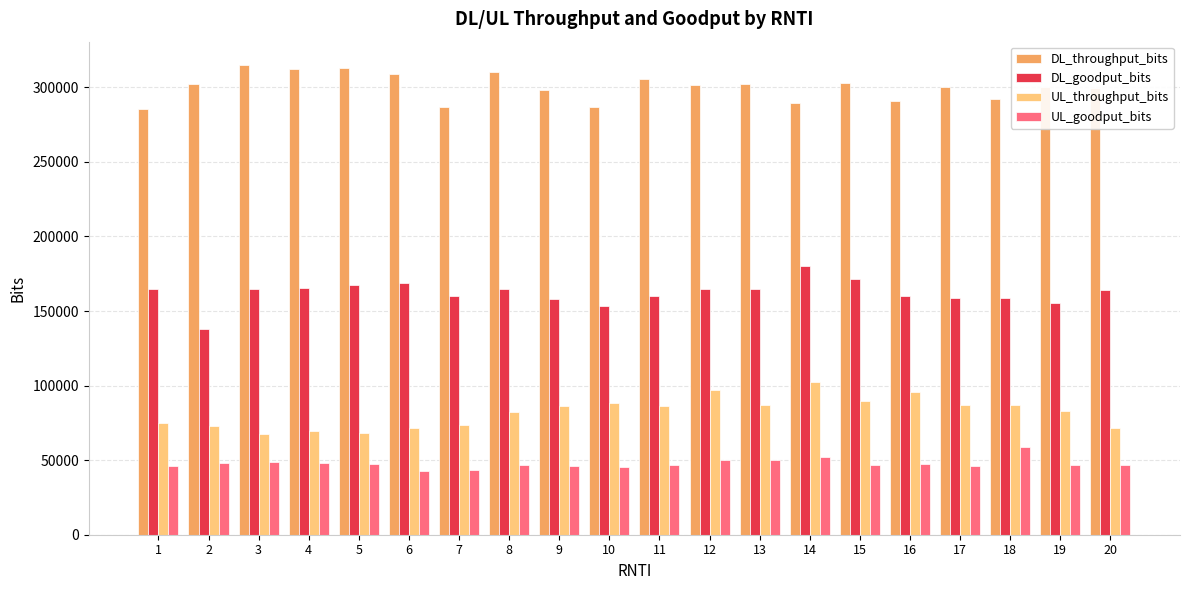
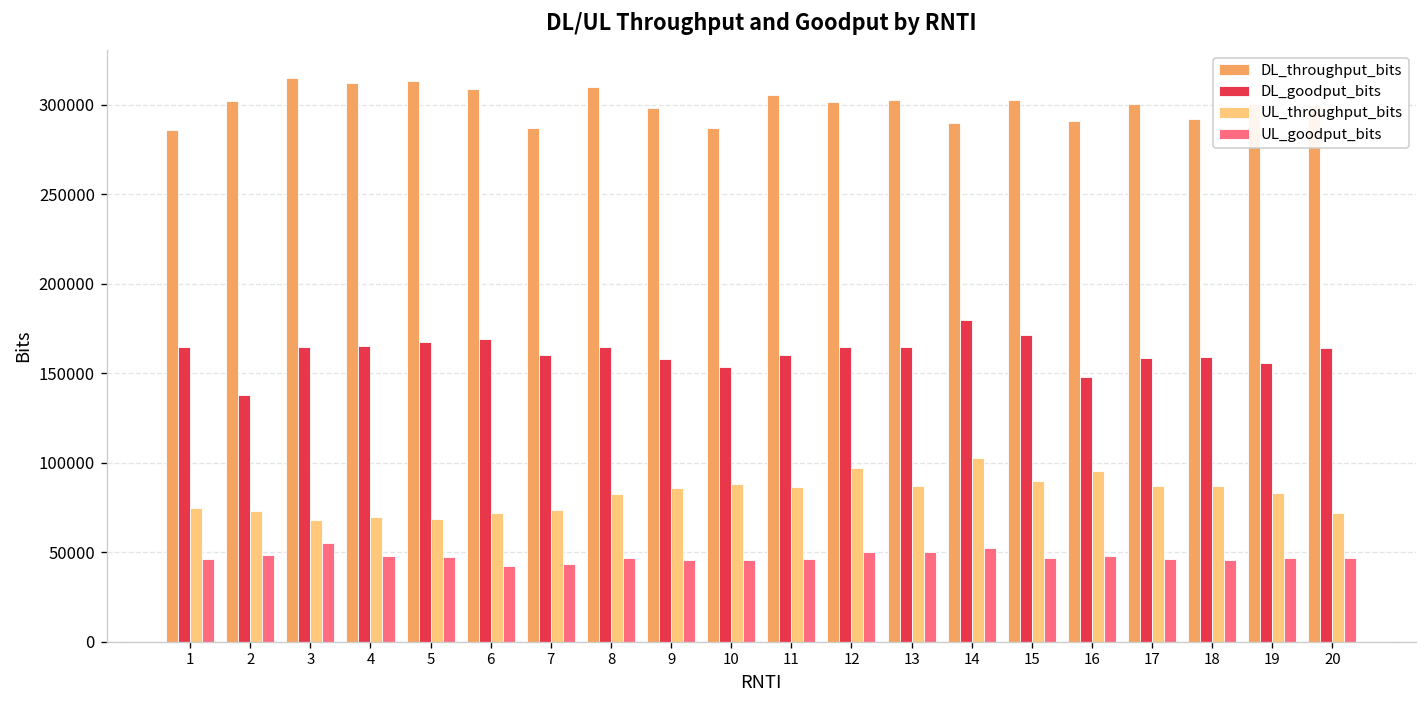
UL_goodput_bits, 3: 48000 -> 55000
DL_goodput_bits, 16: 160000 -> 148000
UL_goodput_bits, 18: 59000 -> 46000
